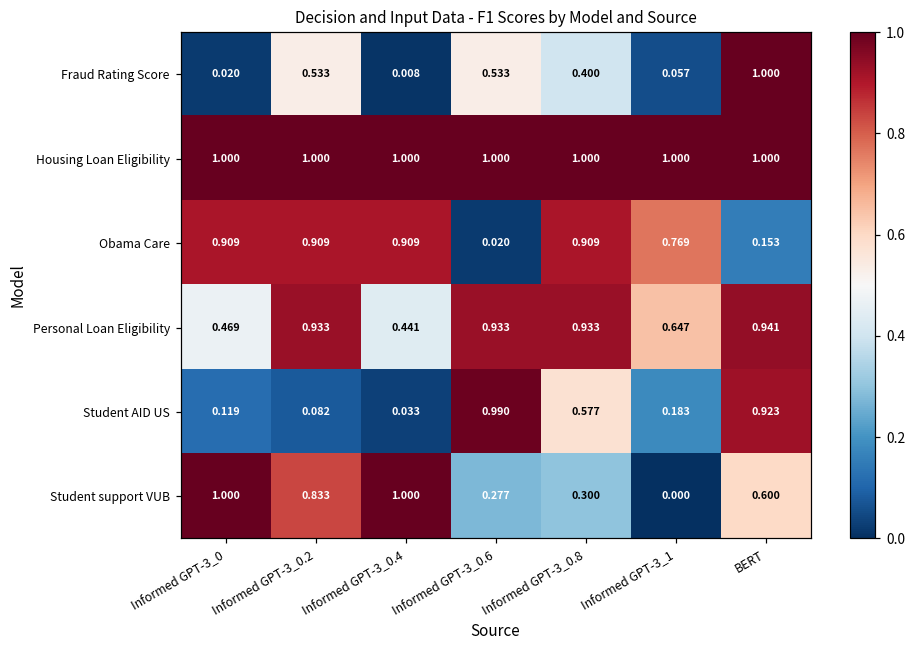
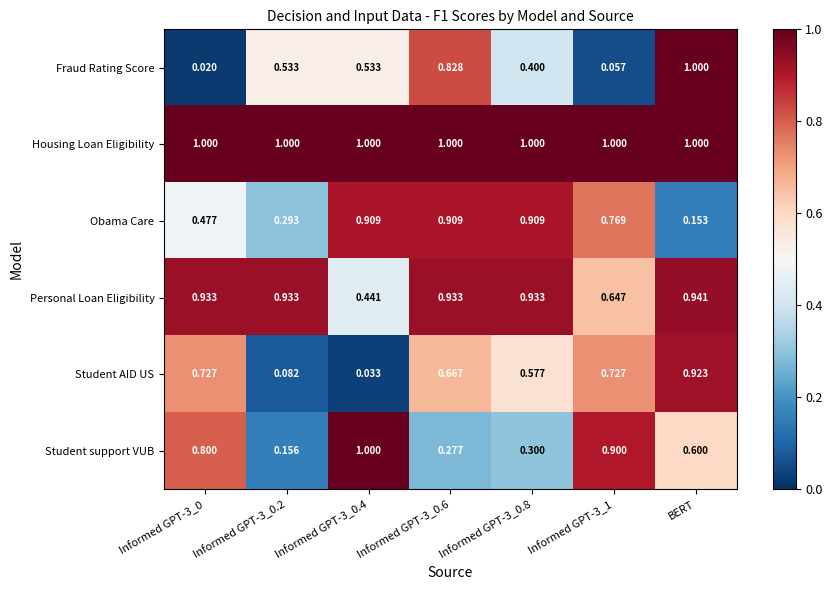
Fraud Rating Score, Informed GPT-3_0.4: 0.008 -> 0.533
Fraud Rating Score, Informed GPT-3_0.6: 0.533 -> 0.828
Obama Care, Informed GPT-3_0: 0.909 -> 0.477
Obama Care, Informed GPT-3_0.2: 0.909 -> 0.293
Obama Care, Informed GPT-3_0.6: 0.020 -> 0.909
Personal Loan Eligibility, Informed GPT-3_0: 0.469 -> 0.933
Student AID US, Informed GPT-3_0: 0.119 -> 0.727
Student AID US, Informed GPT-3_0.6: 0.990 -> 0.667
Student AID US, Informed GPT-3_1: 0.183 -> 0.727
Student support VUB, Informed GPT-3_0: 1.000 -> 0.800
Student support VUB, Informed GPT-3_0.2: 0.833 -> 0.156
Student support VUB, Informed GPT-3_1: 0.000 -> 0.900
